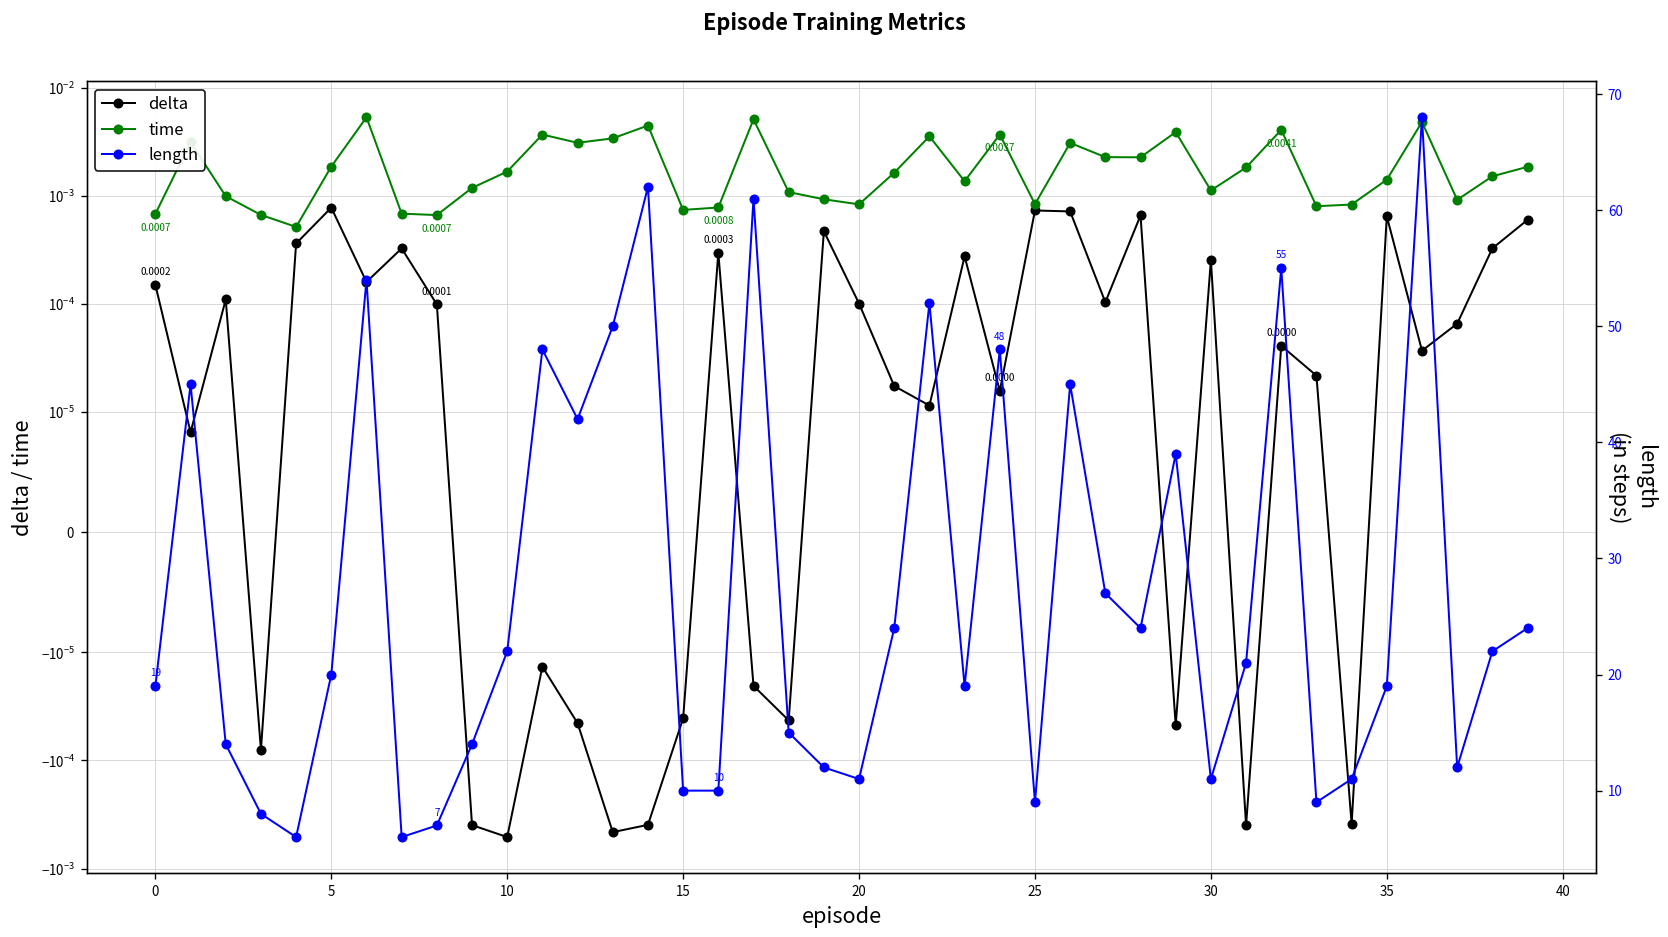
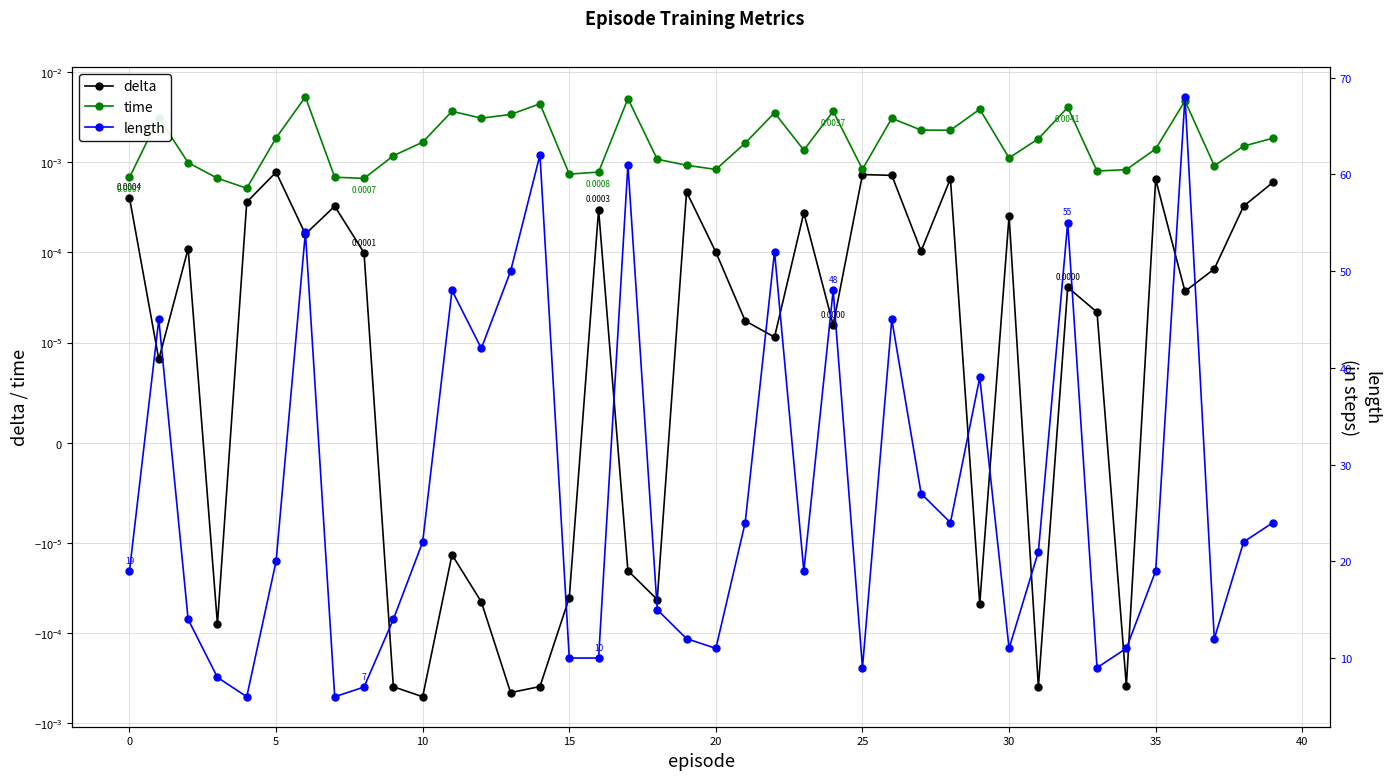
delta, 0: 0.0002 -> 0.0004
